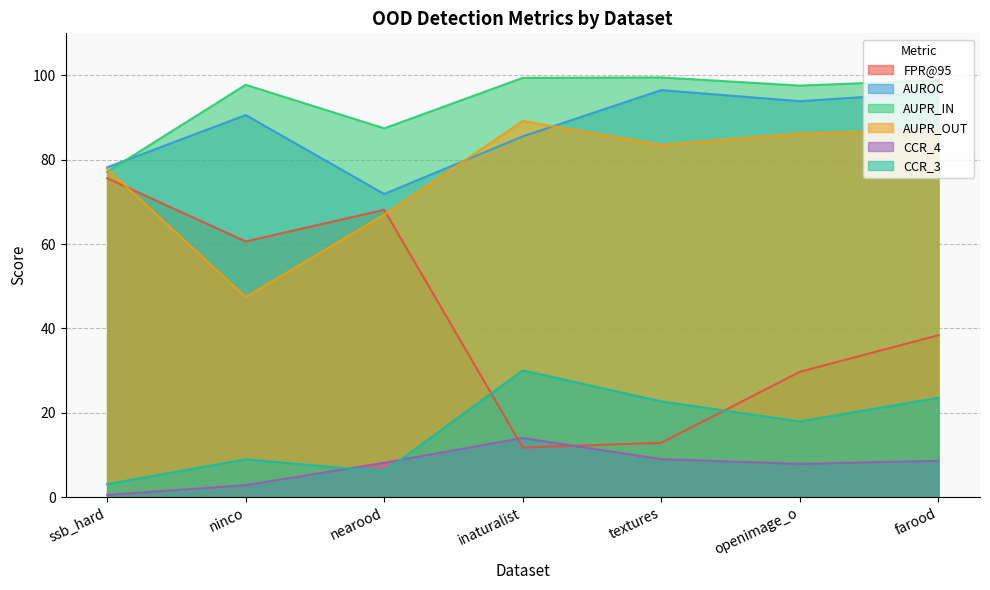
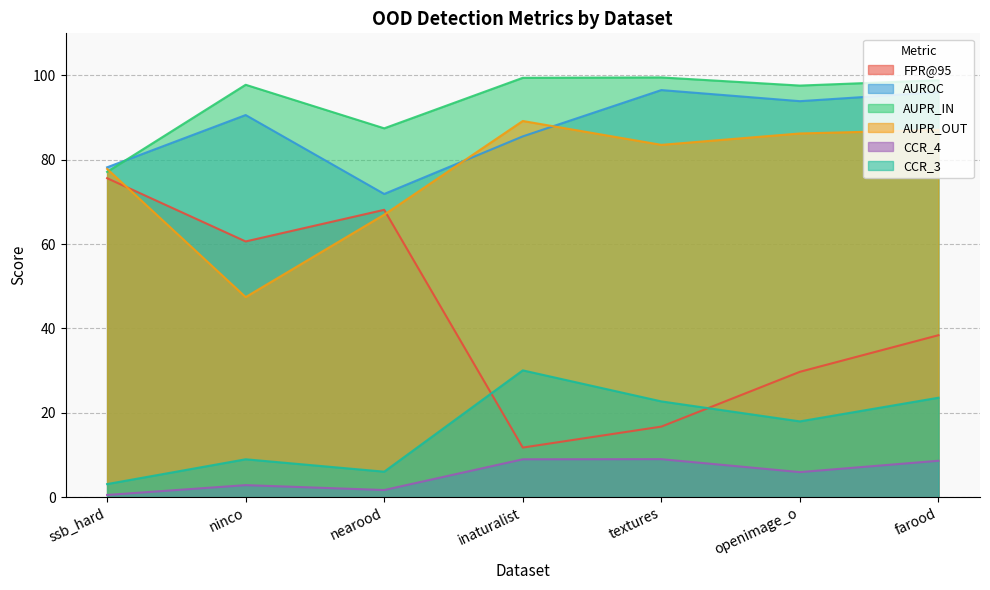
CCR_4, nearood: 8 -> 2
CCR_4, inaturalist: 14 -> 9
FPR@95, textures: 13 -> 17
CCR_4, openimage_o: 8 -> 6
